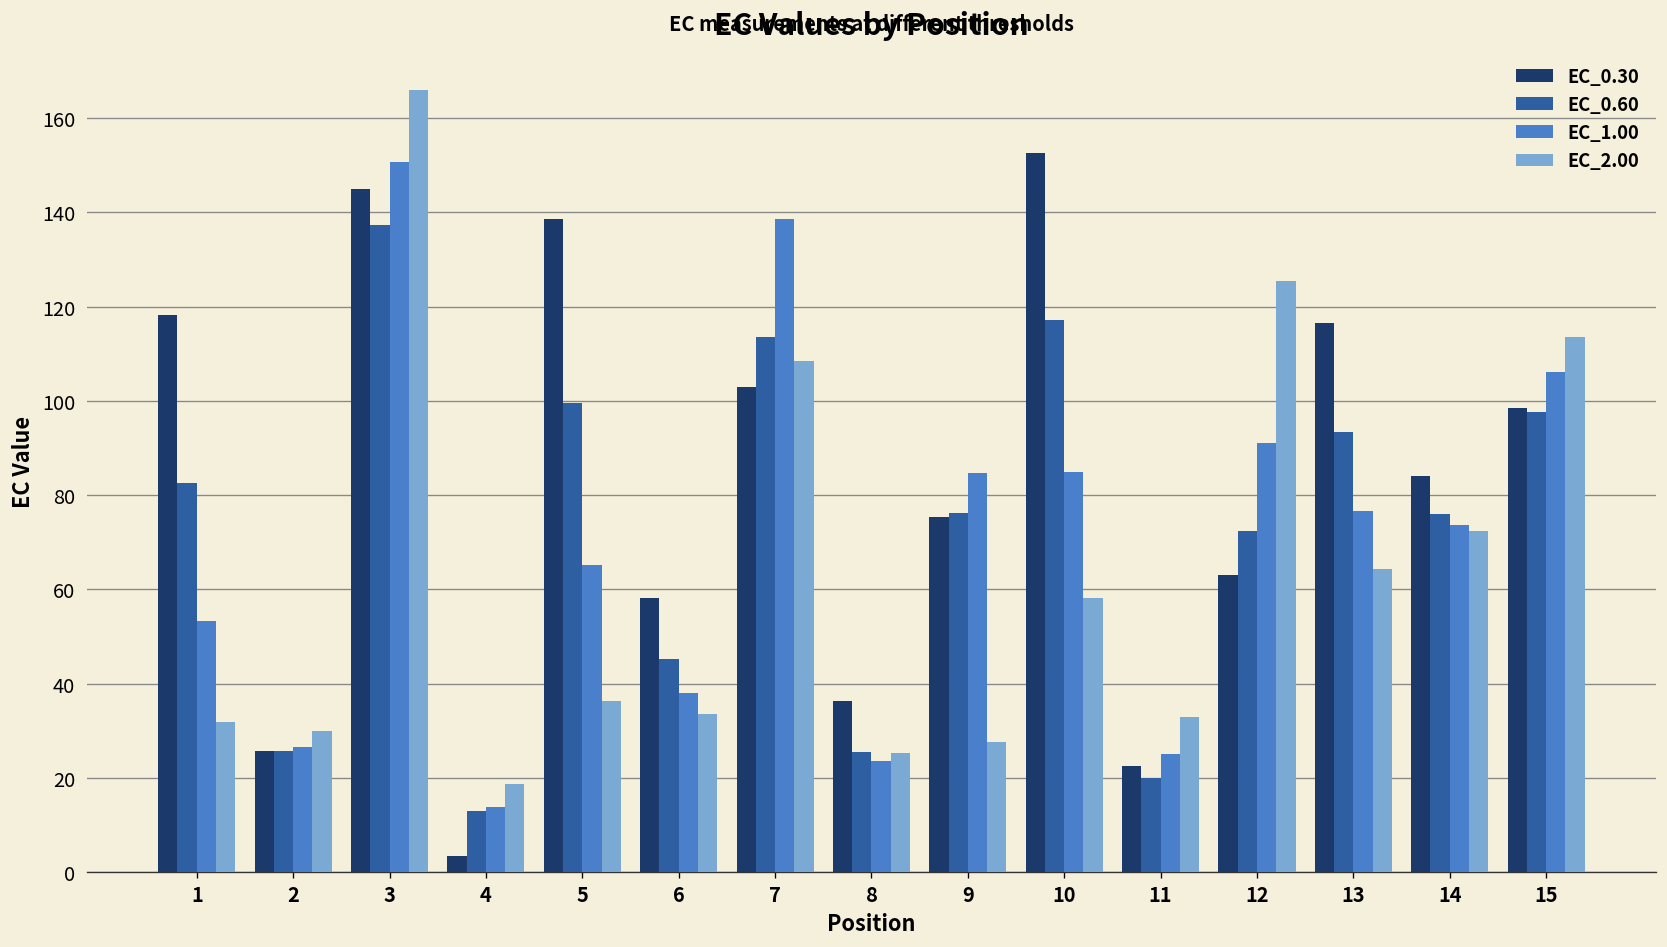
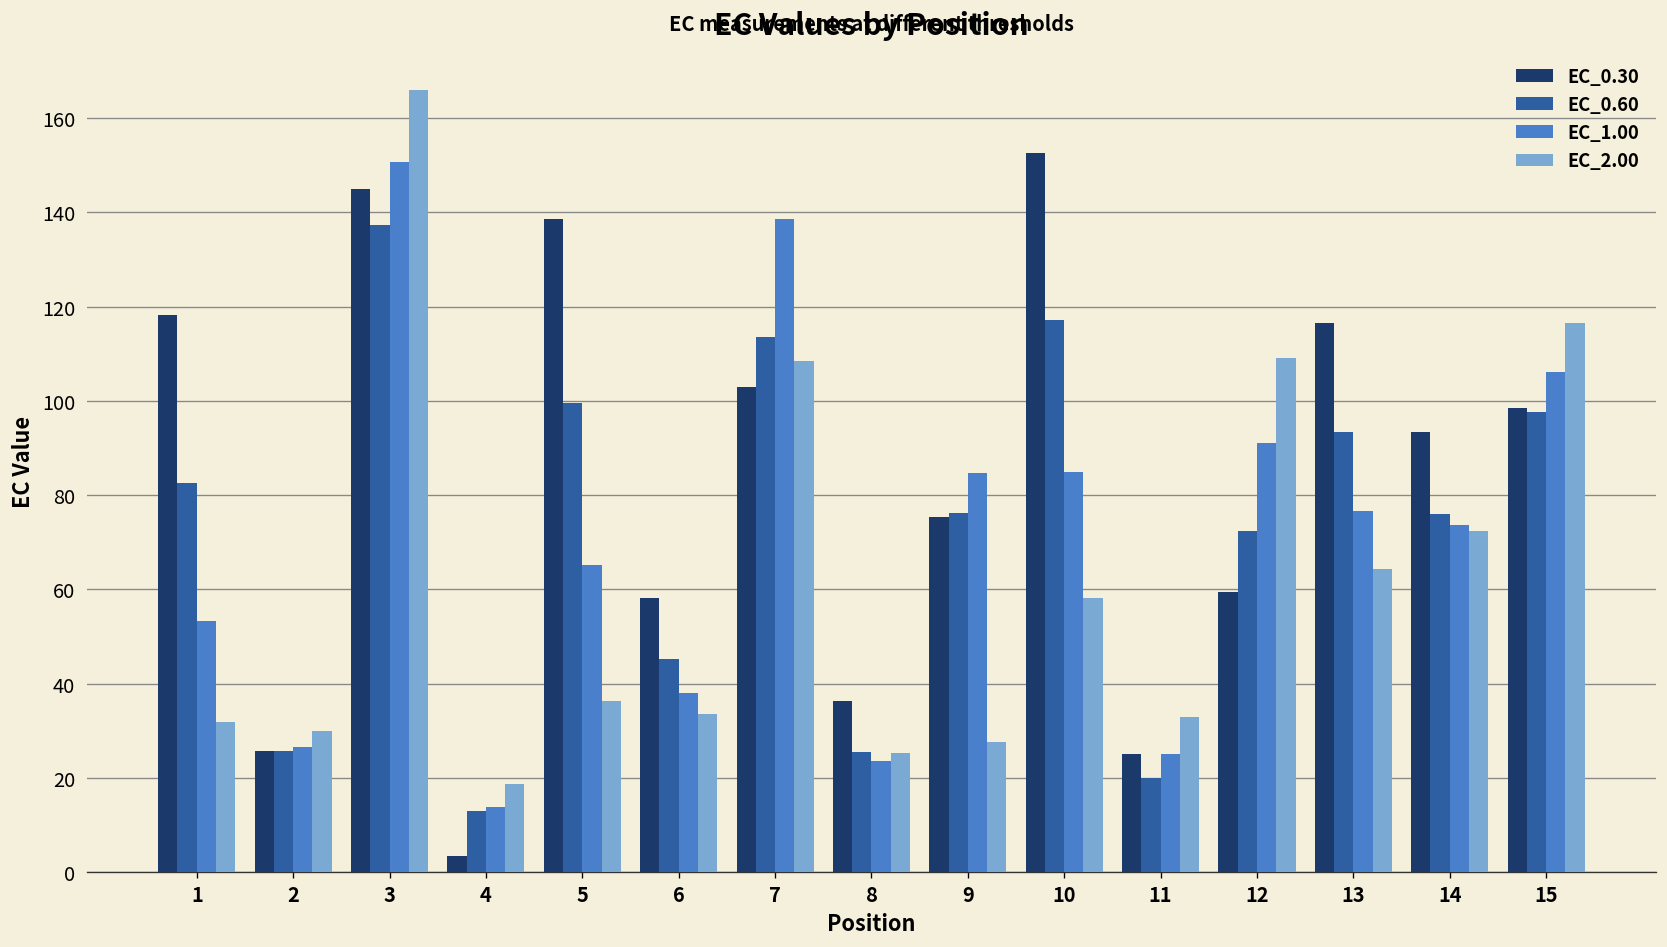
EC_0.30, 11: 23 -> 25
EC_0.30, 12: 63 -> 60
EC_2.00, 12: 125 -> 109
EC_0.30, 14: 84 -> 93
EC_2.00, 15: 113 -> 116
